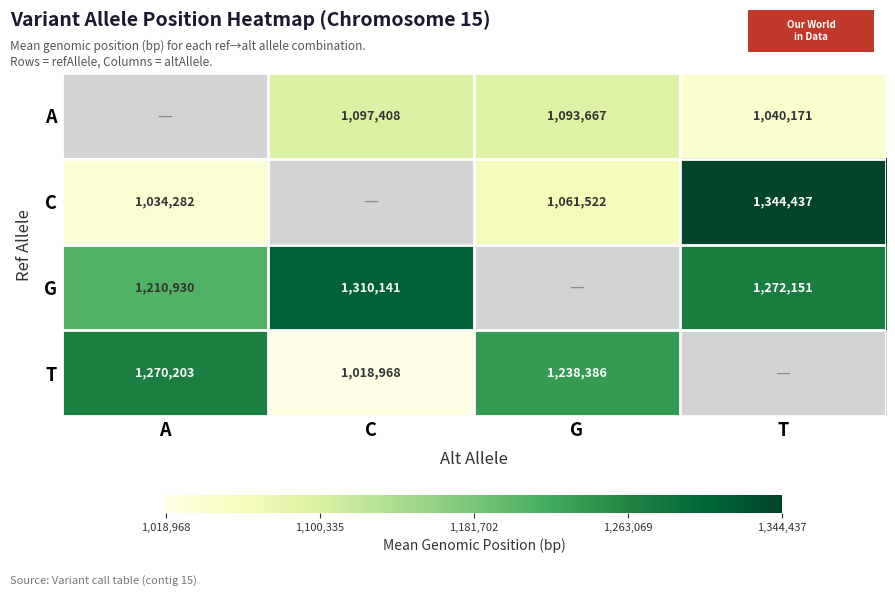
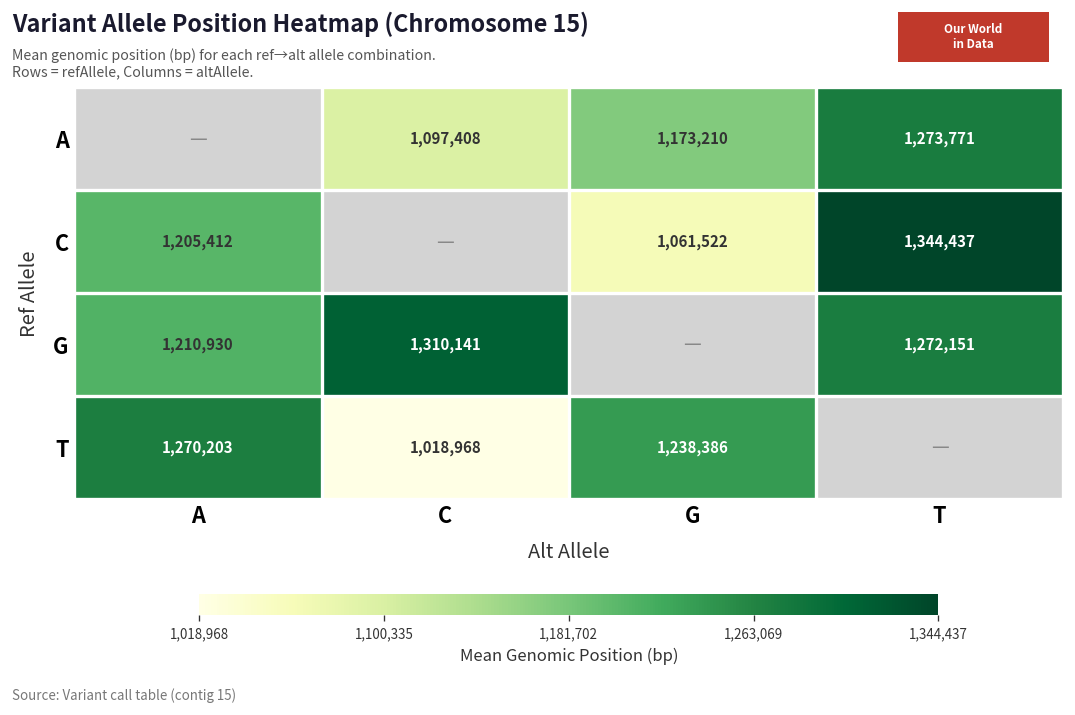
A, G: 1,093,667 -> 1,173,210
A, T: 1,040,171 -> 1,273,771
C, A: 1,034,282 -> 1,205,412
